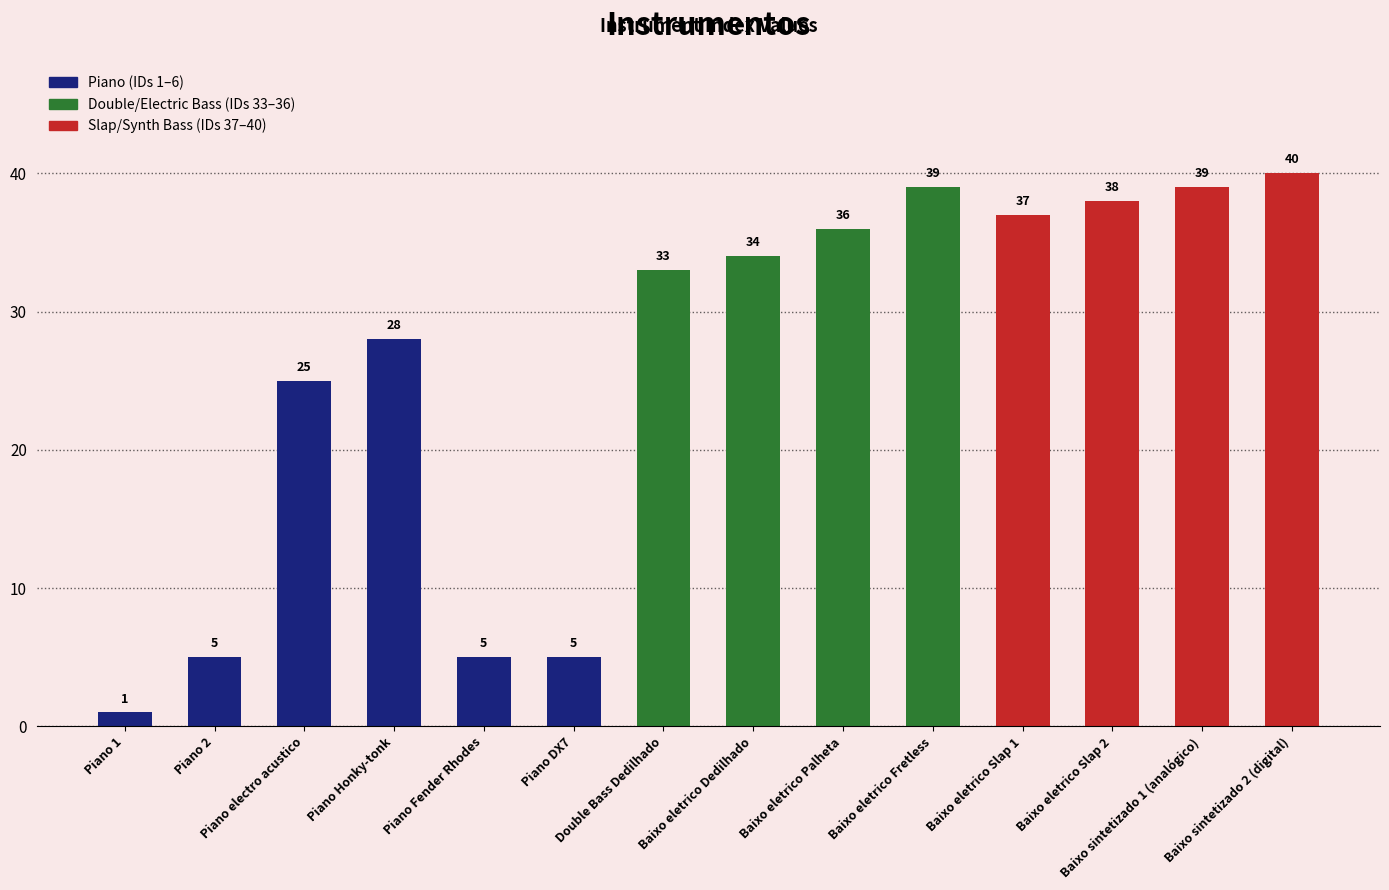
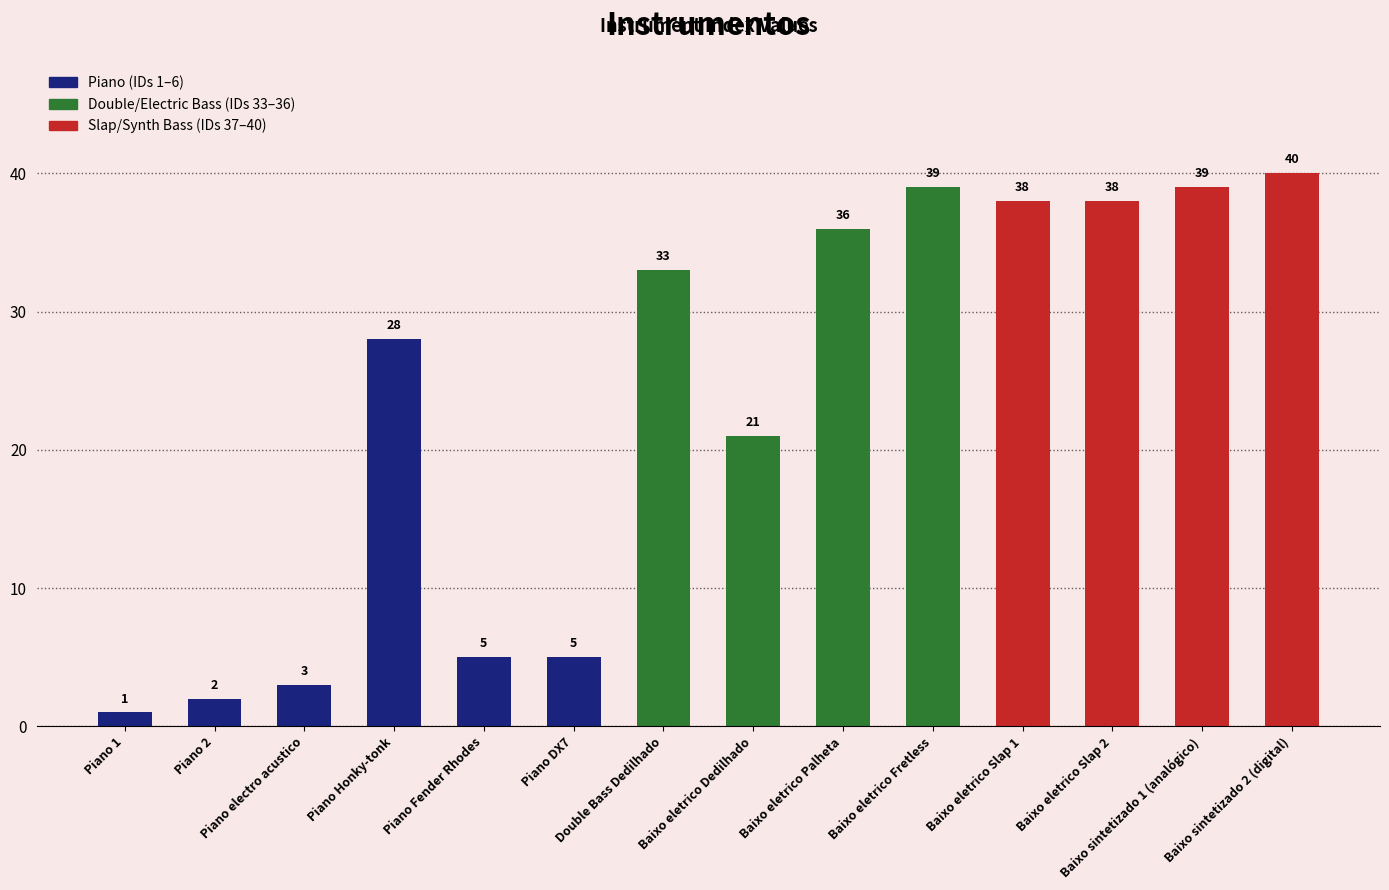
Piano 2: 5 -> 2
Piano electro acustico: 25 -> 3
Baixo eletrico Dedilhado: 34 -> 21
Baixo eletrico Slap 1: 37 -> 38
